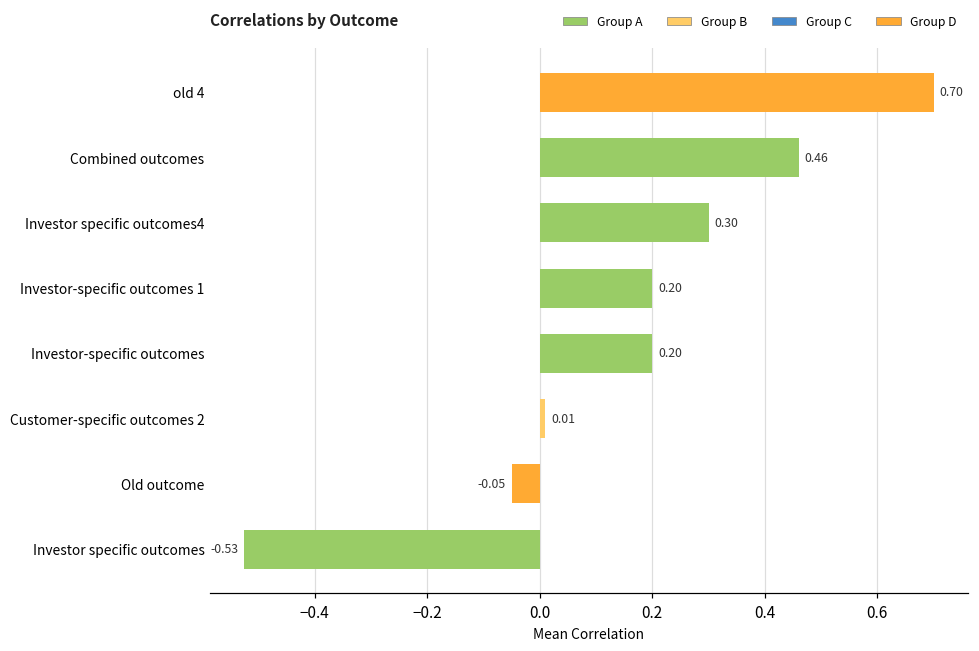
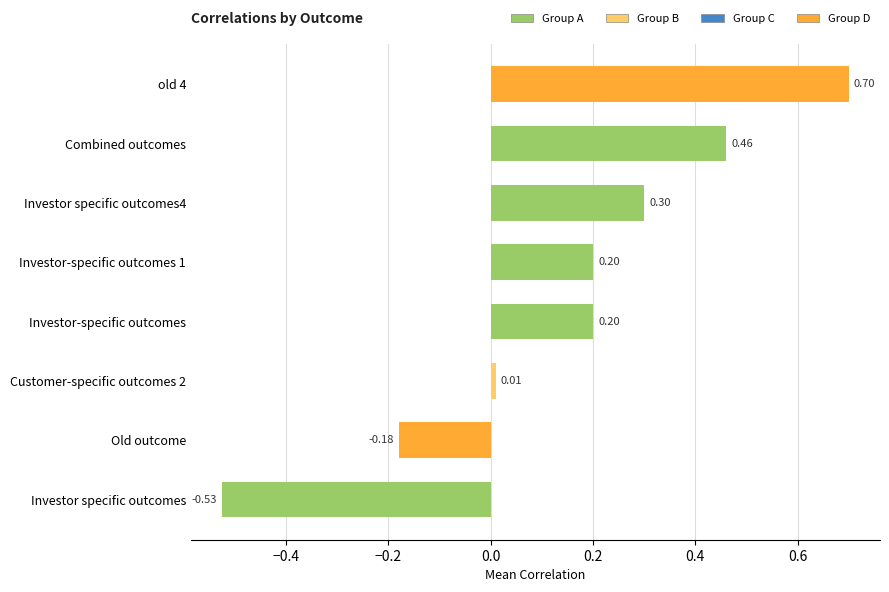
Old outcome: -0.05 -> -0.18
